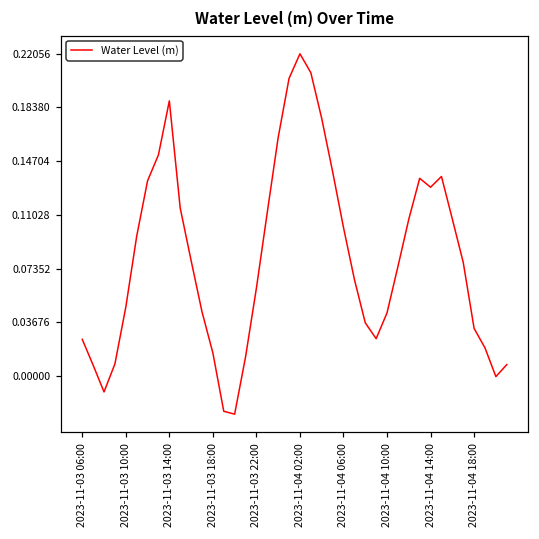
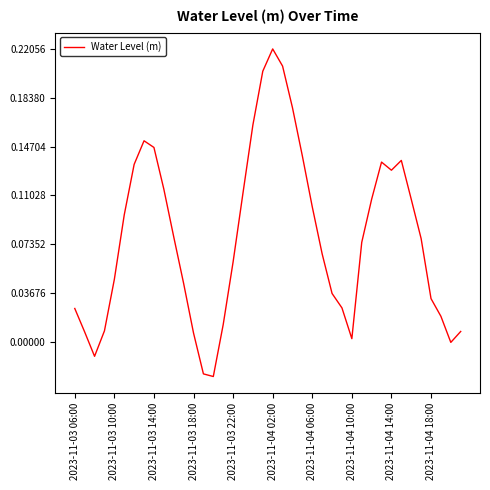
2023-11-03 14:00: 0.188 -> 0.146
2023-11-03 18:00: 0.016 -> 0.007
2023-11-04 10:00: 0.043 -> 0.002
